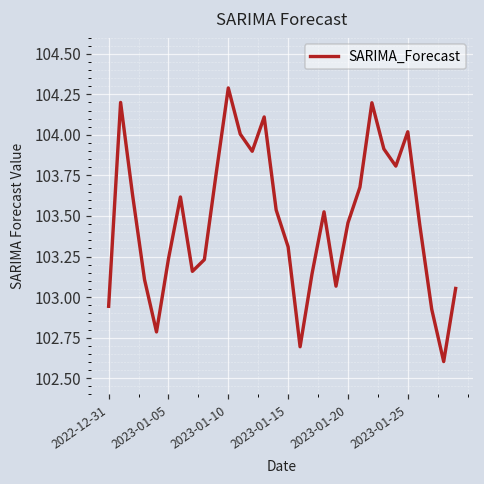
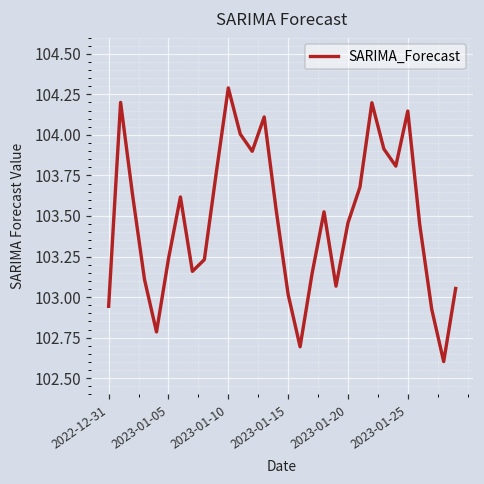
2023-01-15: 103.31 -> 103.02
2023-01-25: 104.02 -> 104.15
